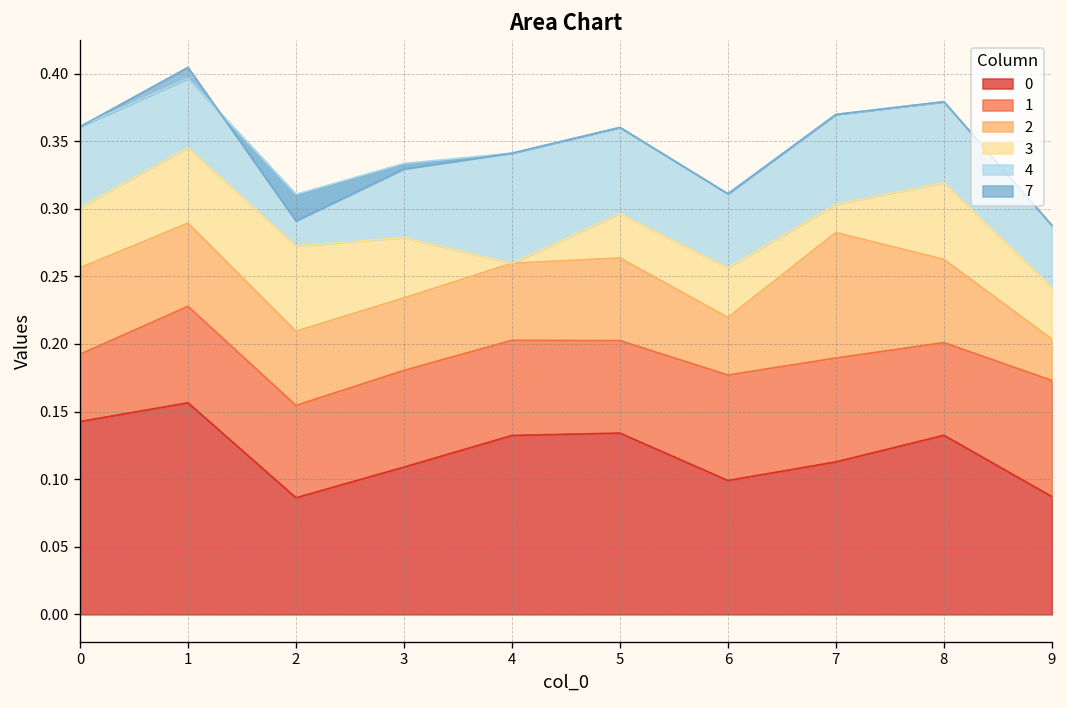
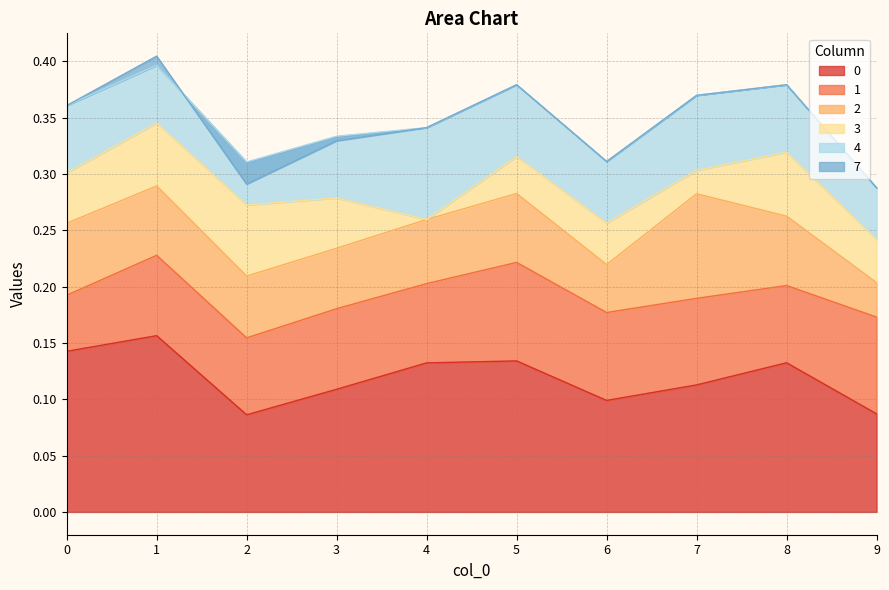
1, 5: 0.068 -> 0.087
